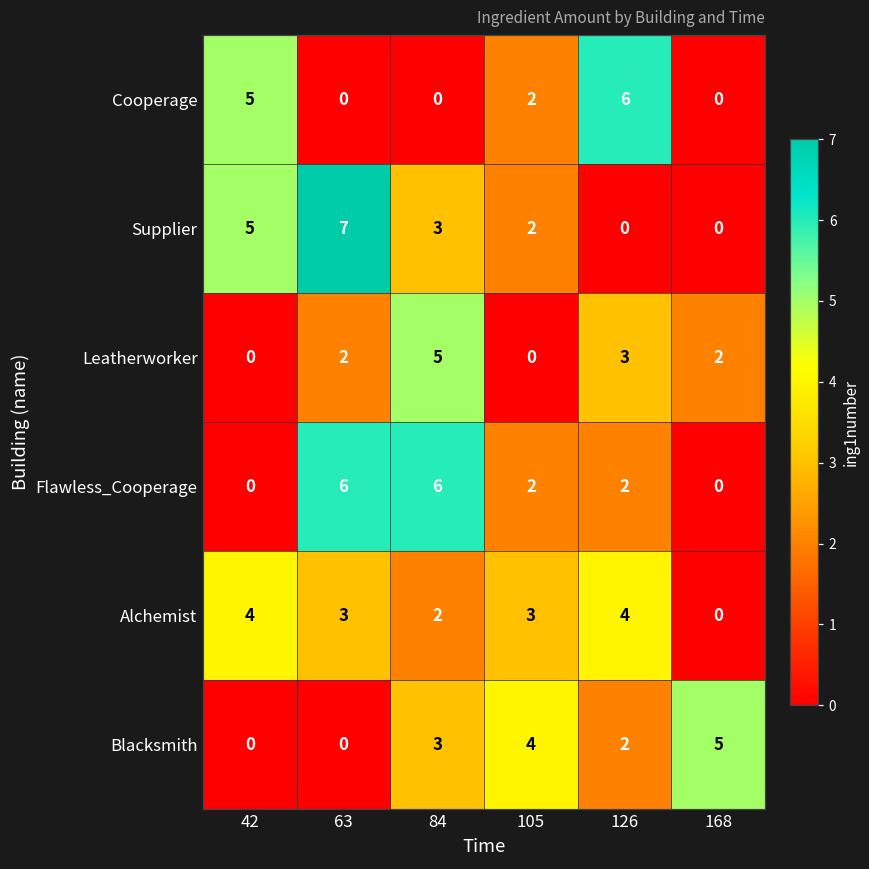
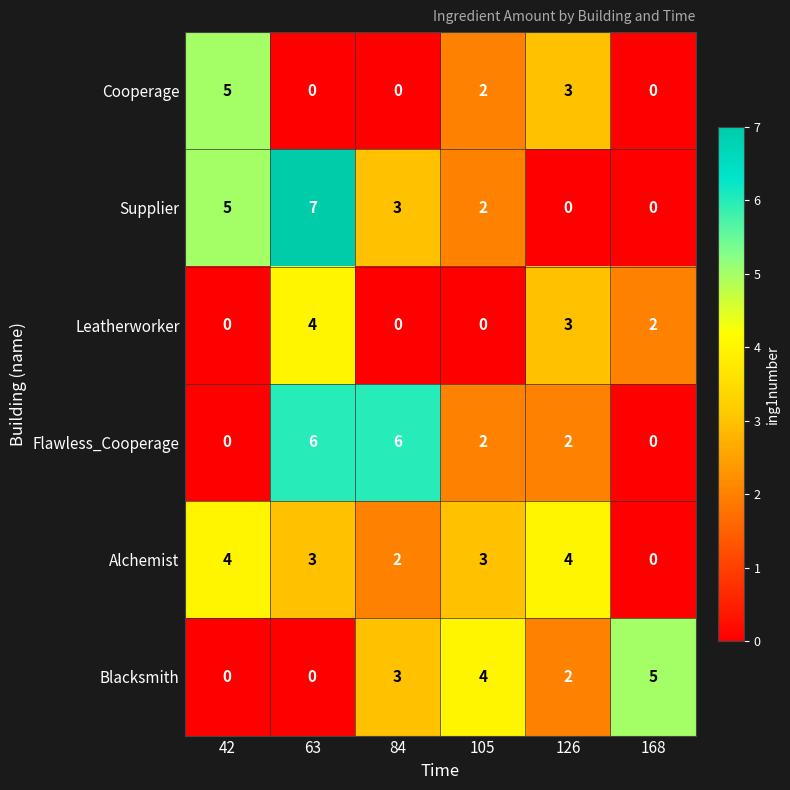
Cooperage, 126: 6 -> 3
Leatherworker, 63: 2 -> 4
Leatherworker, 84: 5 -> 0
